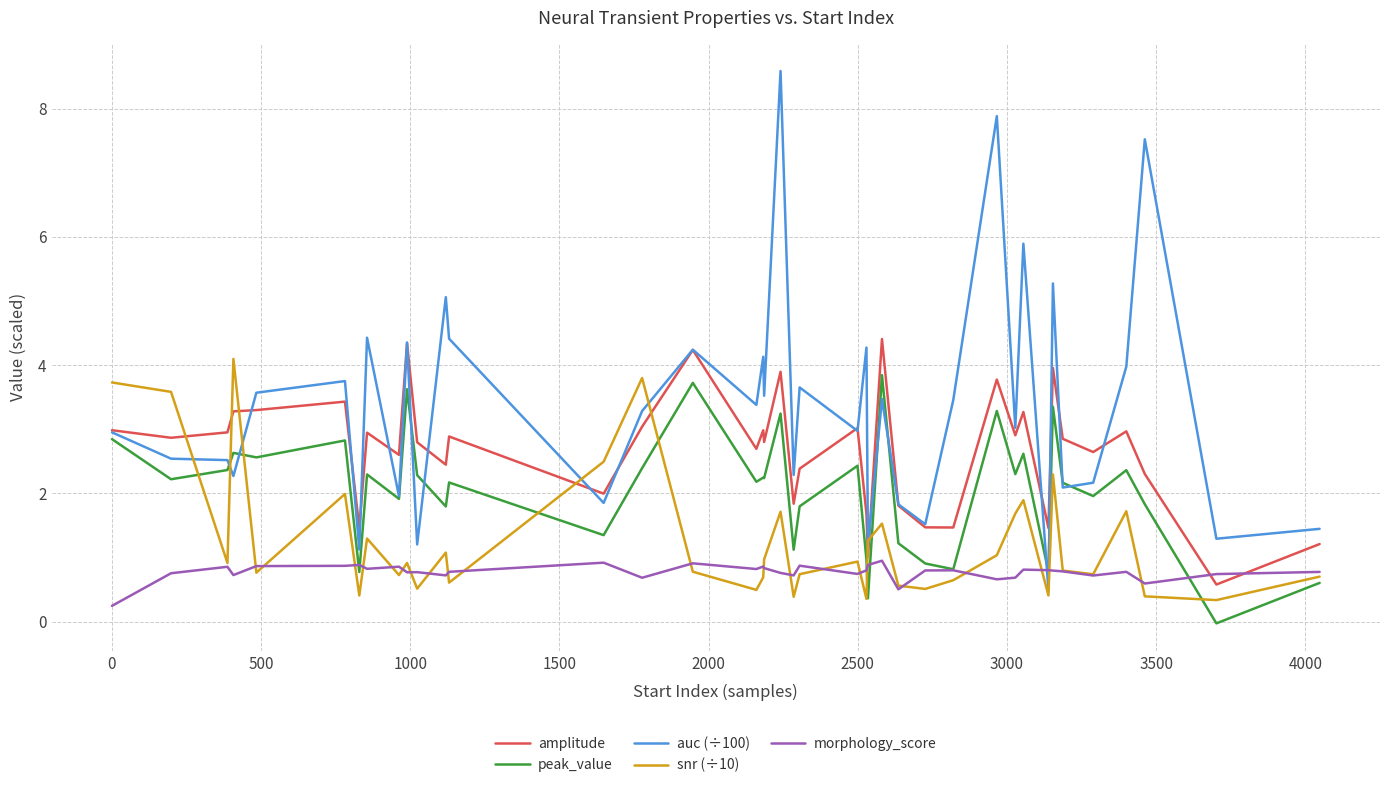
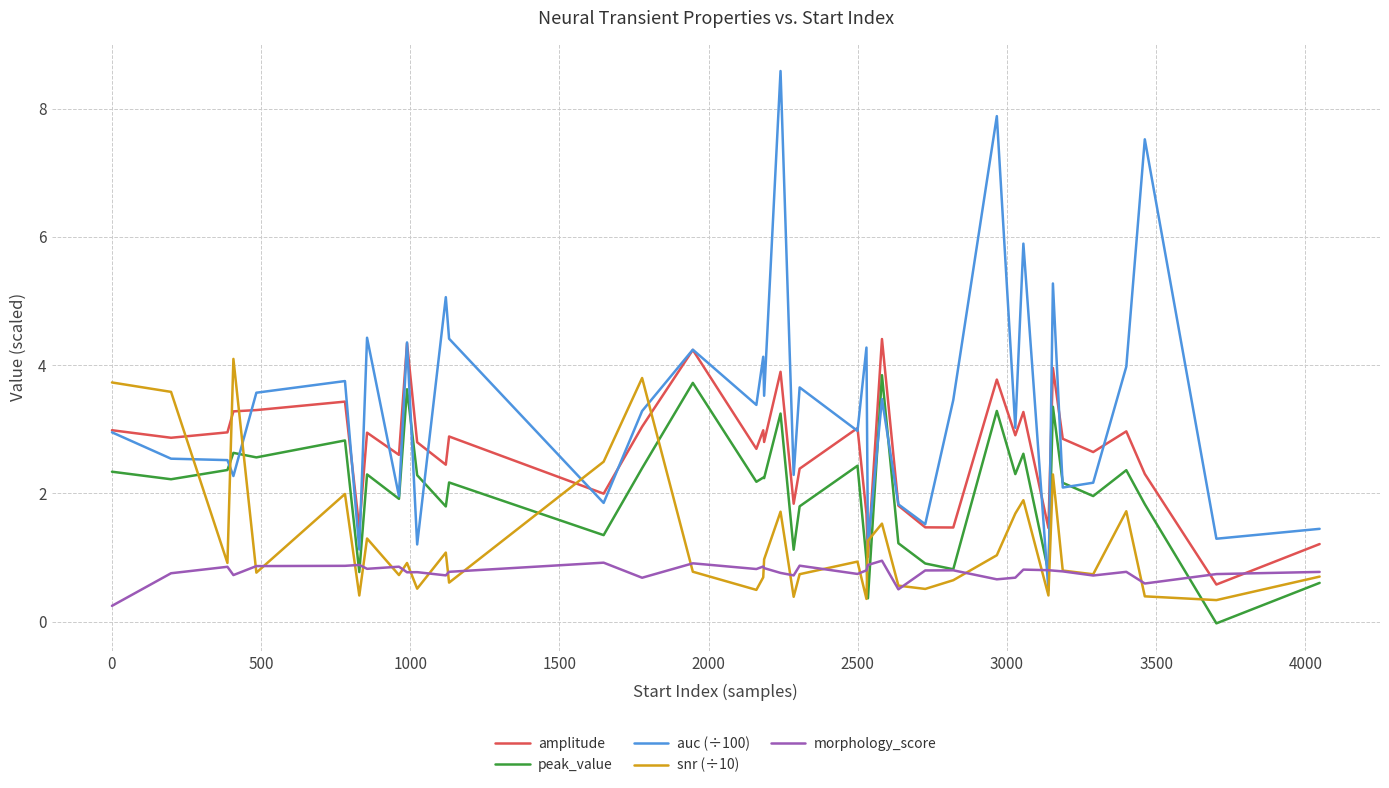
peak_value, 0: 2.8 -> 2.3
